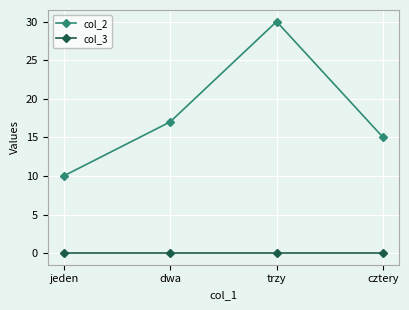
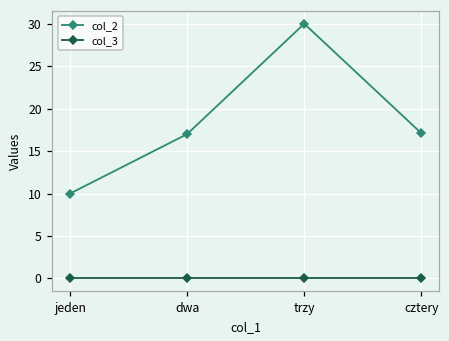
col_2, cztery: 15 -> 17
